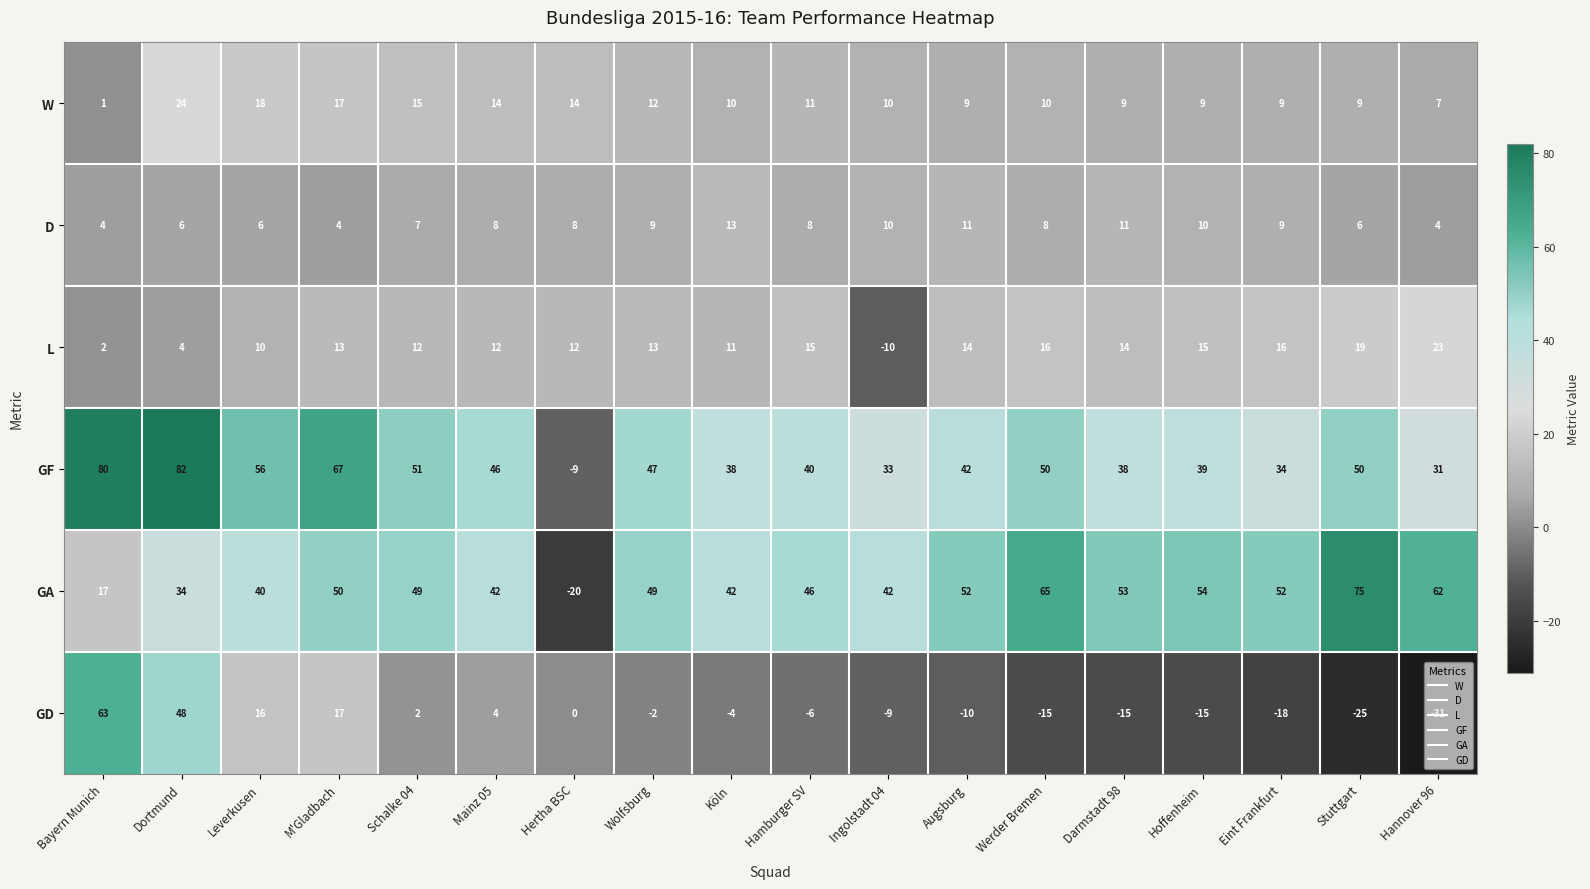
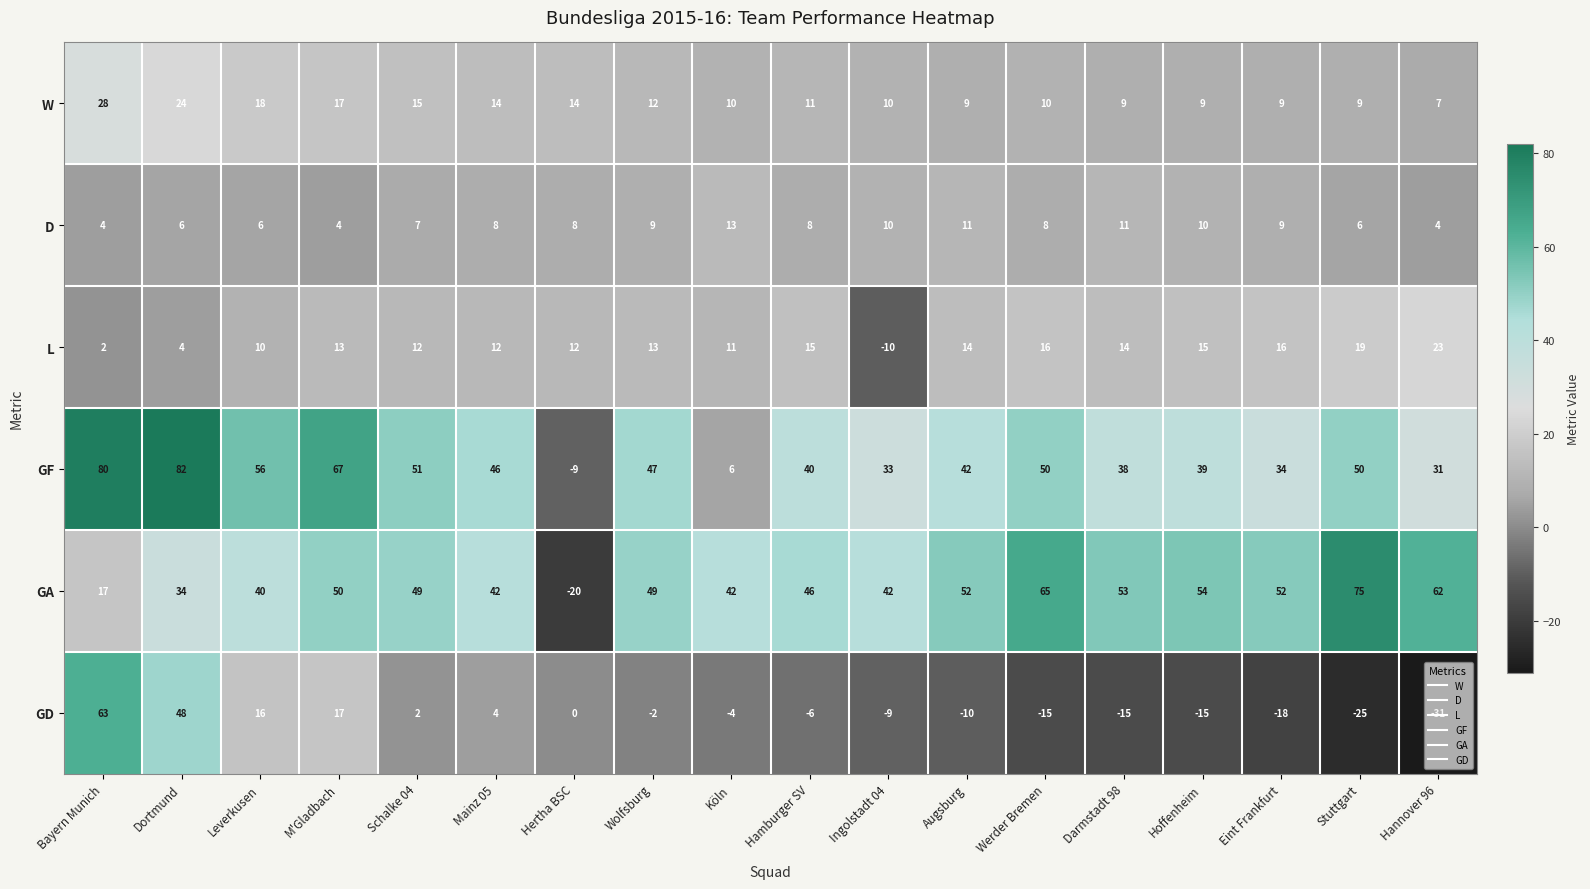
W, Bayern Munich: 1 -> 28
GF, Köln: 38 -> 6
